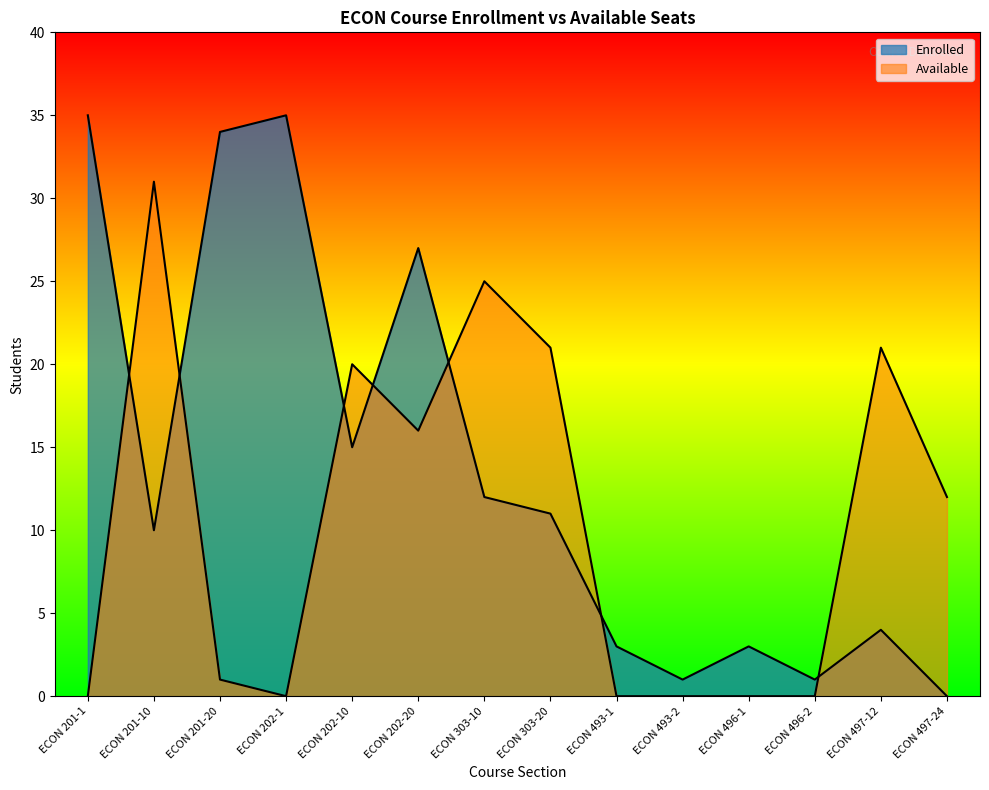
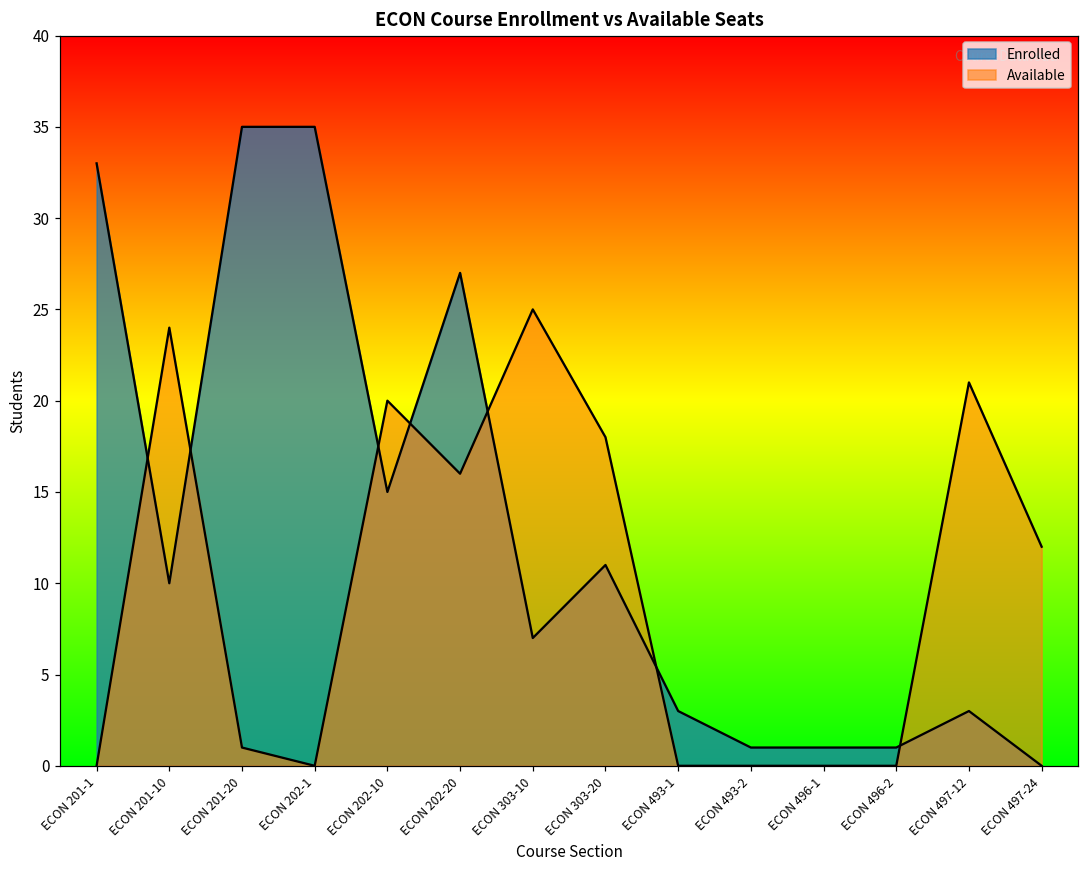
Enrolled, ECON 201-1: 35 -> 33
Available, ECON 201-10: 31 -> 24
Enrolled, ECON 201-20: 34 -> 35
Enrolled, ECON 303-10: 12 -> 7
Available, ECON 303-20: 21 -> 18
Enrolled, ECON 496-1: 3 -> 1
Enrolled, ECON 497-12: 4 -> 3
